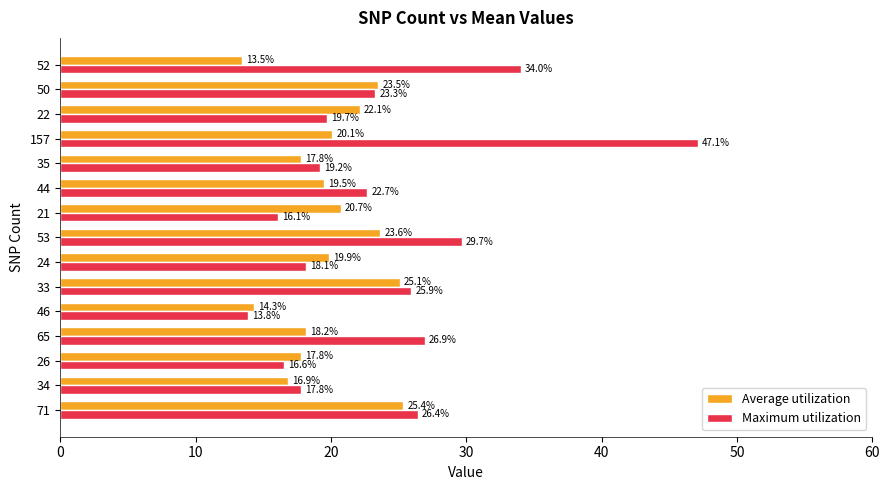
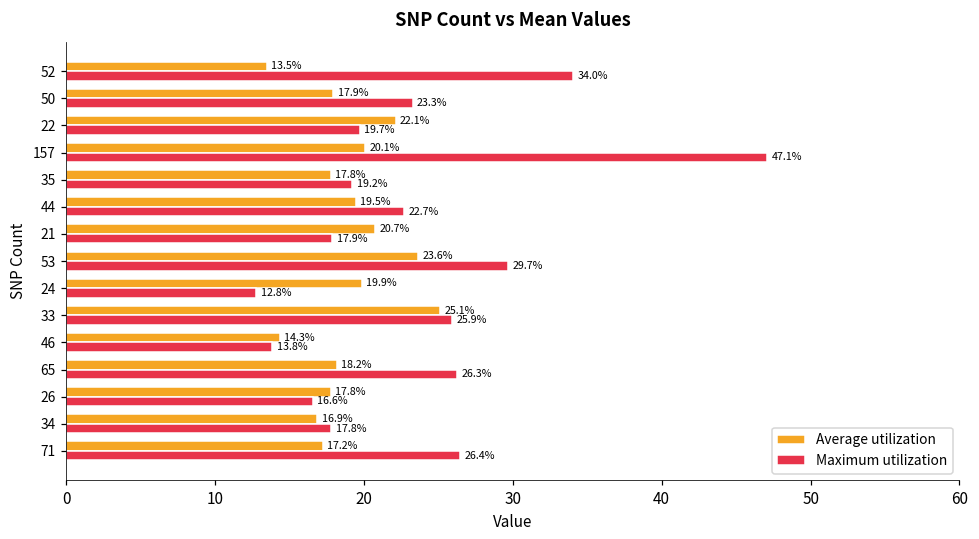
Average utilization, 50: 23.5% -> 17.9%
Maximum utilization, 21: 16.1% -> 17.9%
Maximum utilization, 24: 18.1% -> 12.8%
Maximum utilization, 65: 26.9% -> 26.3%
Average utilization, 71: 25.4% -> 17.2%
